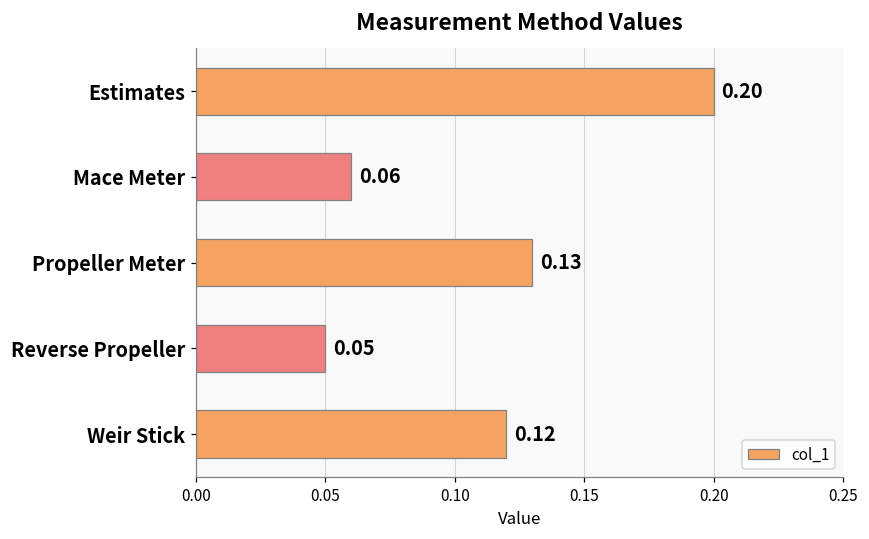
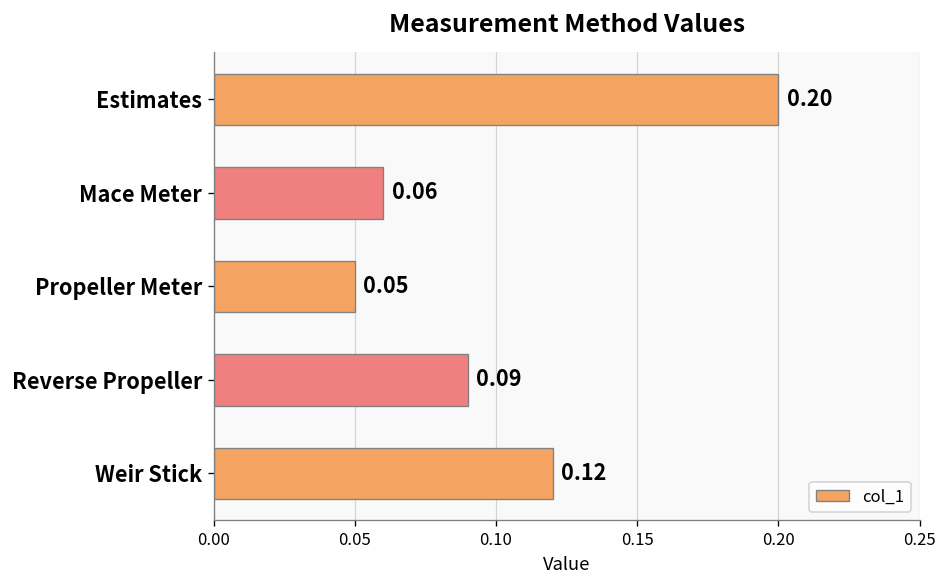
Propeller Meter: 0.13 -> 0.05
Reverse Propeller: 0.05 -> 0.09
